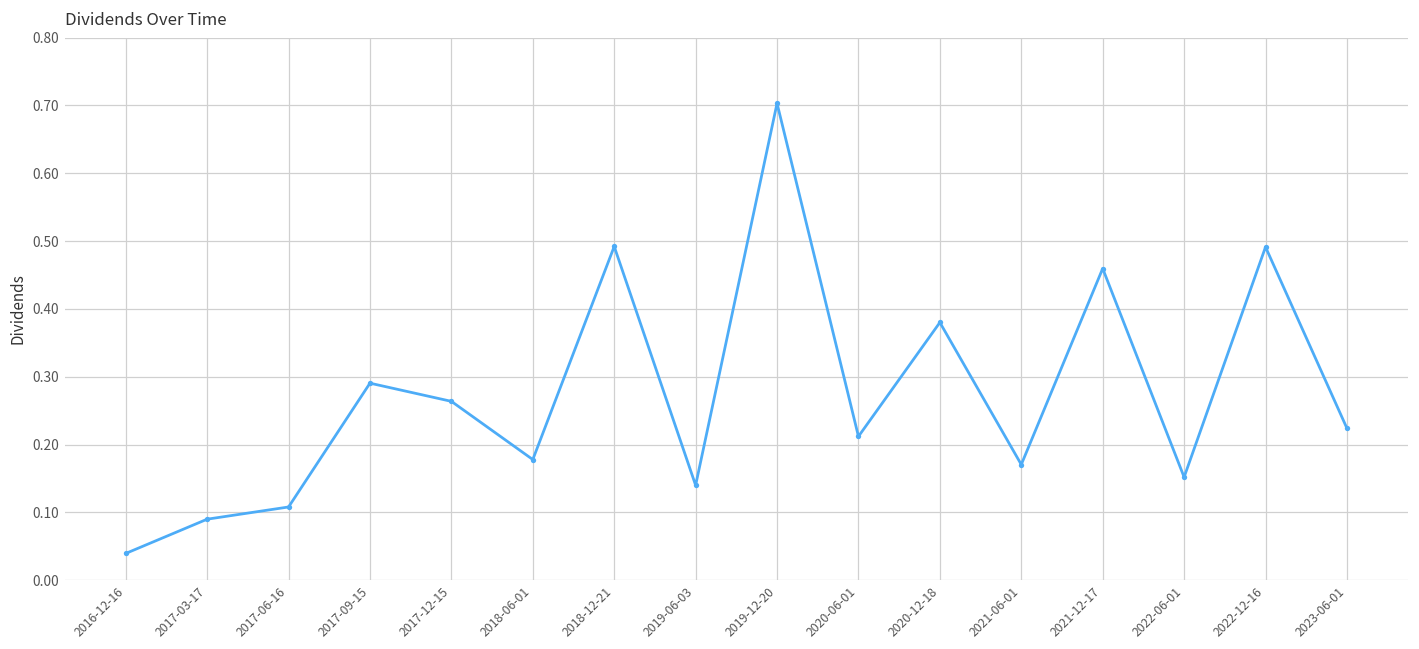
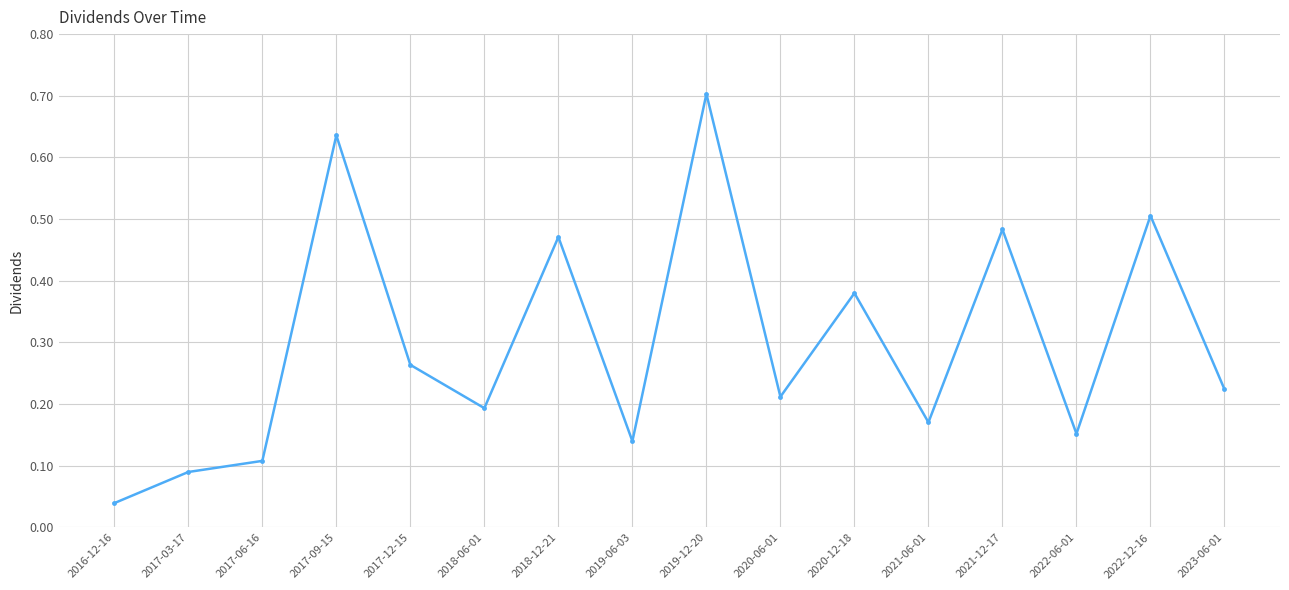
2017-09-15: 0.29 -> 0.64
2018-06-01: 0.18 -> 0.19
2018-12-21: 0.49 -> 0.47
2021-12-17: 0.46 -> 0.48
2022-12-16: 0.49 -> 0.51
